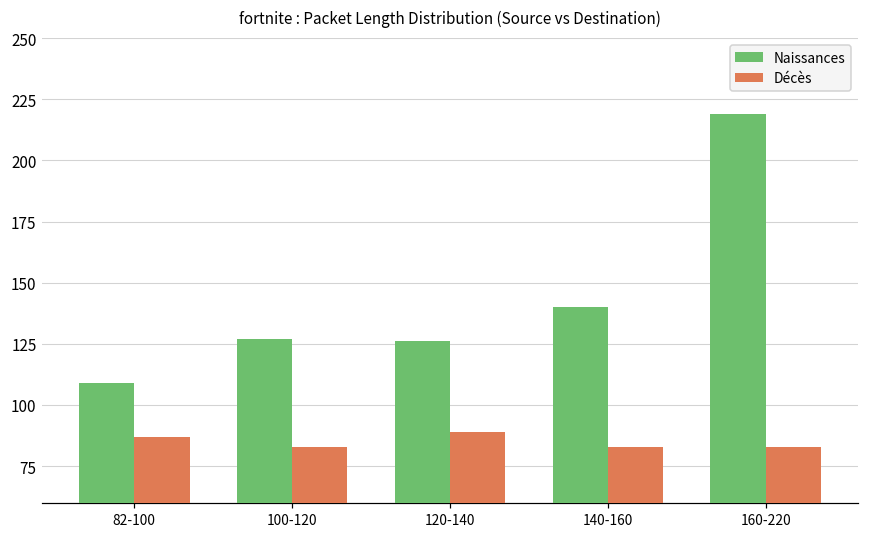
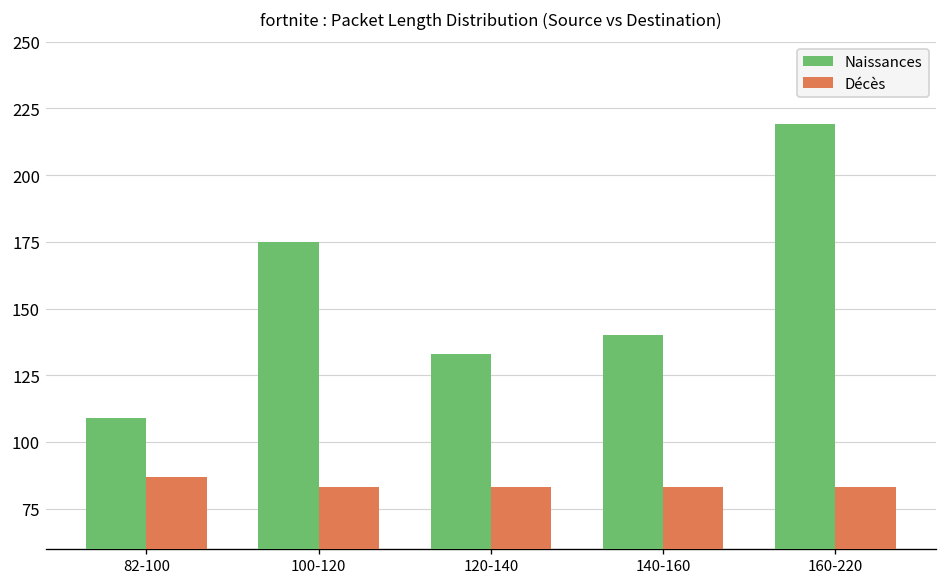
Naissances, 100-120: 127 -> 175
Naissances, 120-140: 126 -> 133
Décès, 120-140: 89 -> 83
